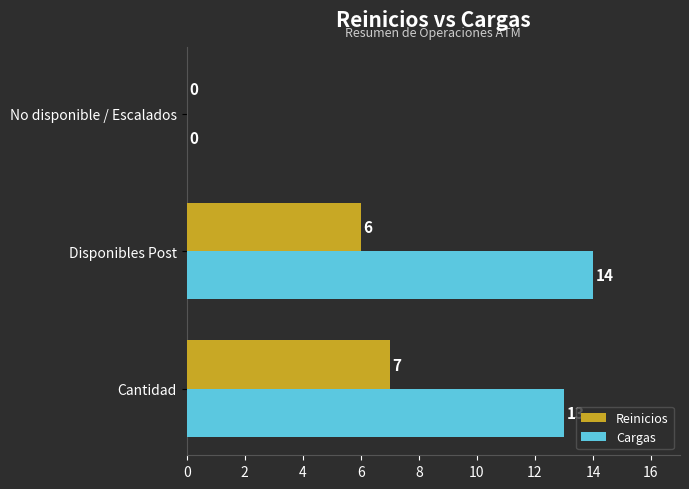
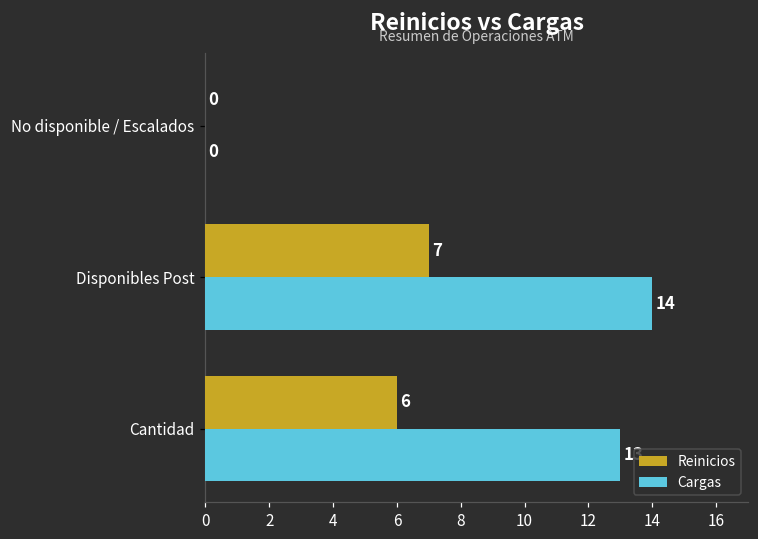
Reinicios, Disponibles Post: 6 -> 7
Reinicios, Cantidad: 7 -> 6
